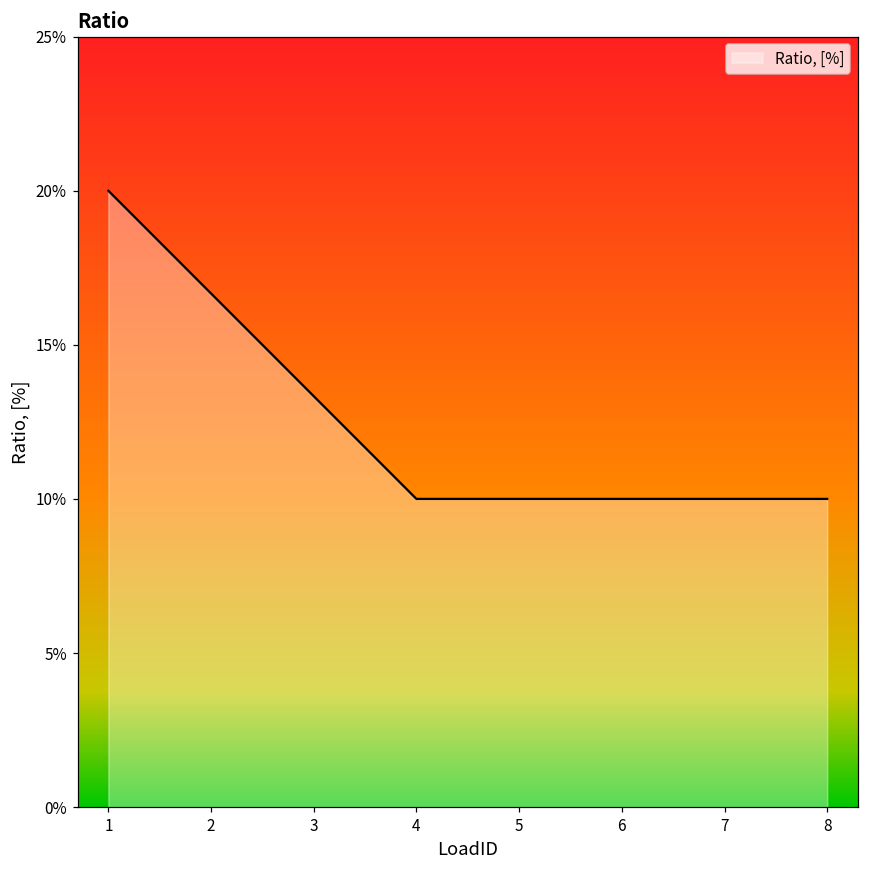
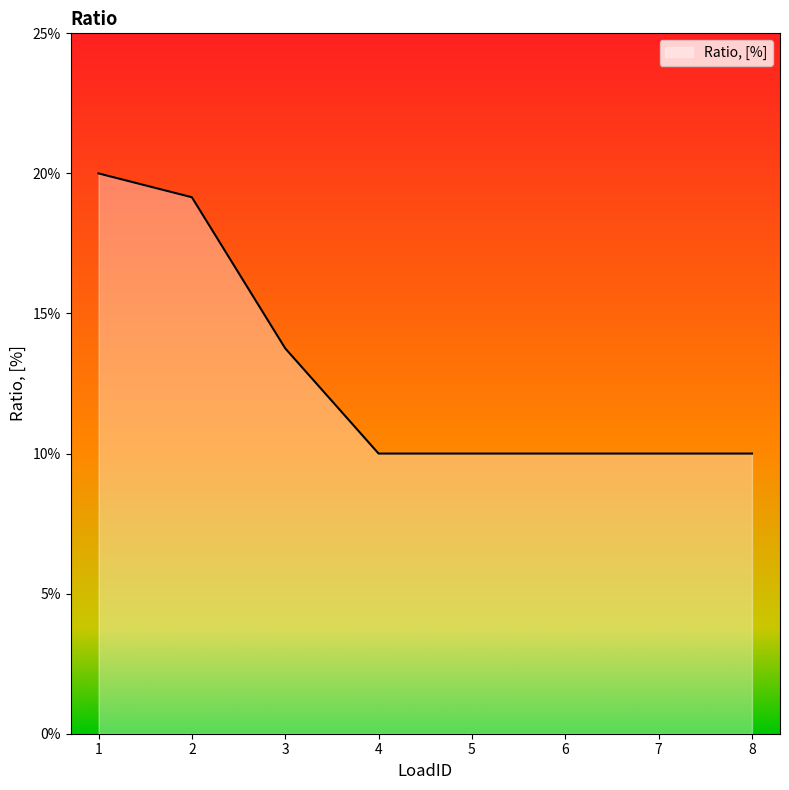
2: 16.7% -> 19.1%
3: 13.3% -> 13.8%
